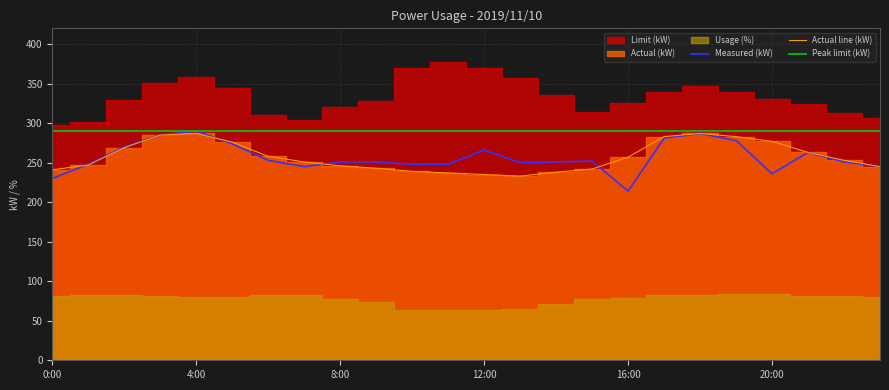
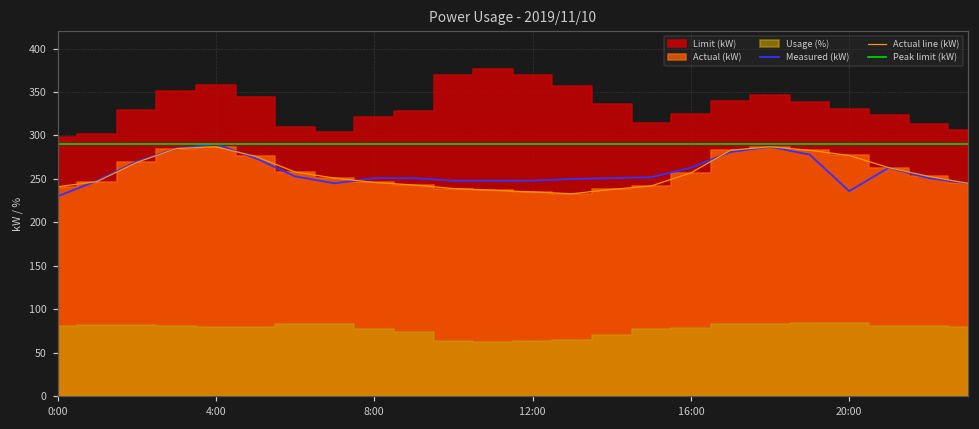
Measured (kW), 12:00: 270 -> 250
Measured (kW), 16:00: 210 -> 260
